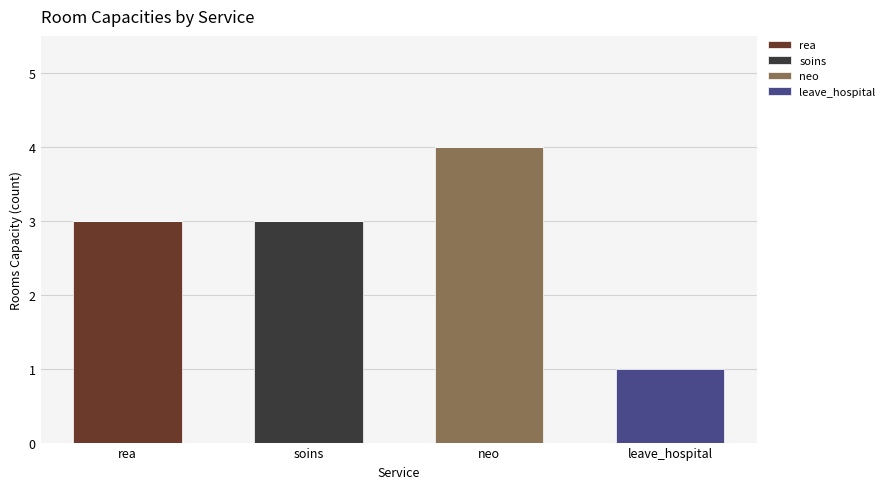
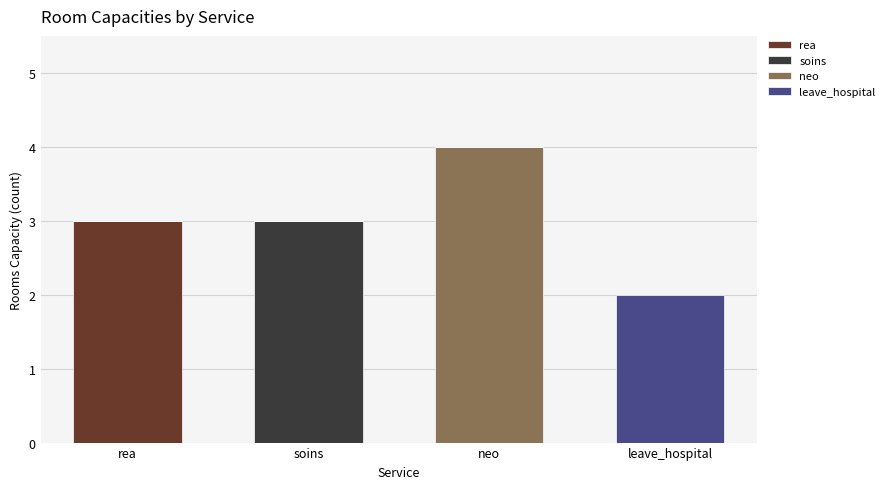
leave_hospital, leave_hospital: 1 -> 2
